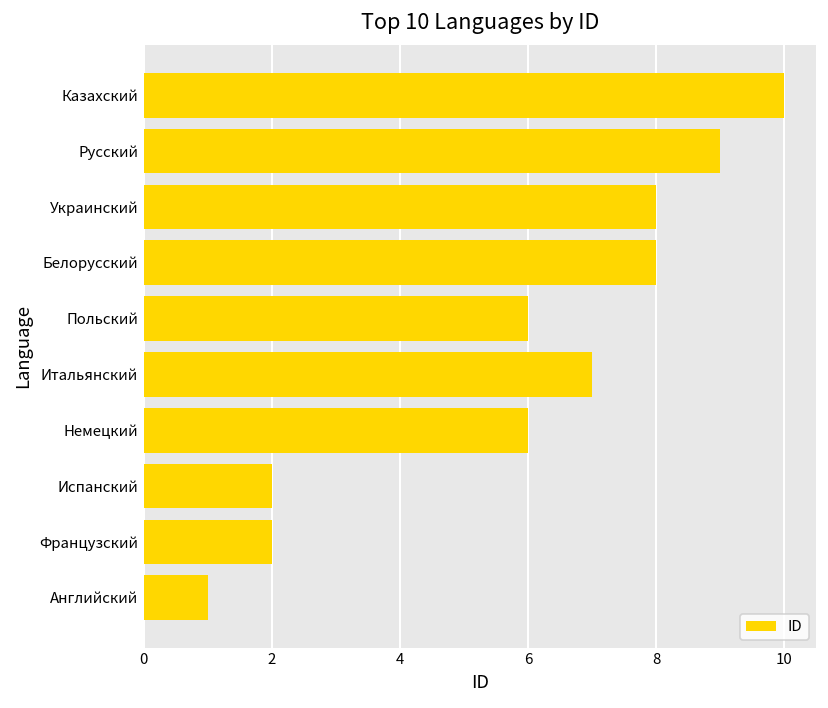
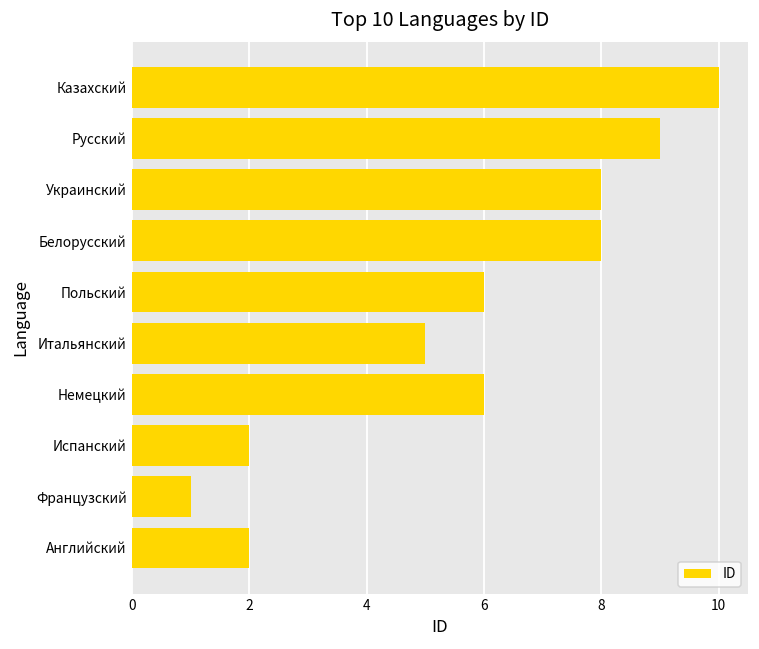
Итальянский: 7 -> 5
Французский: 2 -> 1
Английский: 1 -> 2
